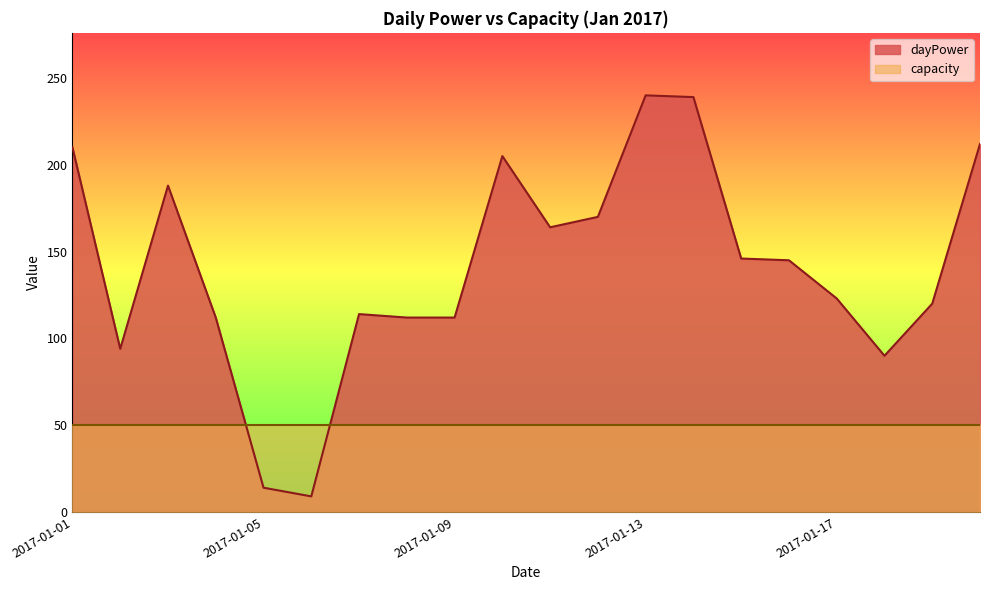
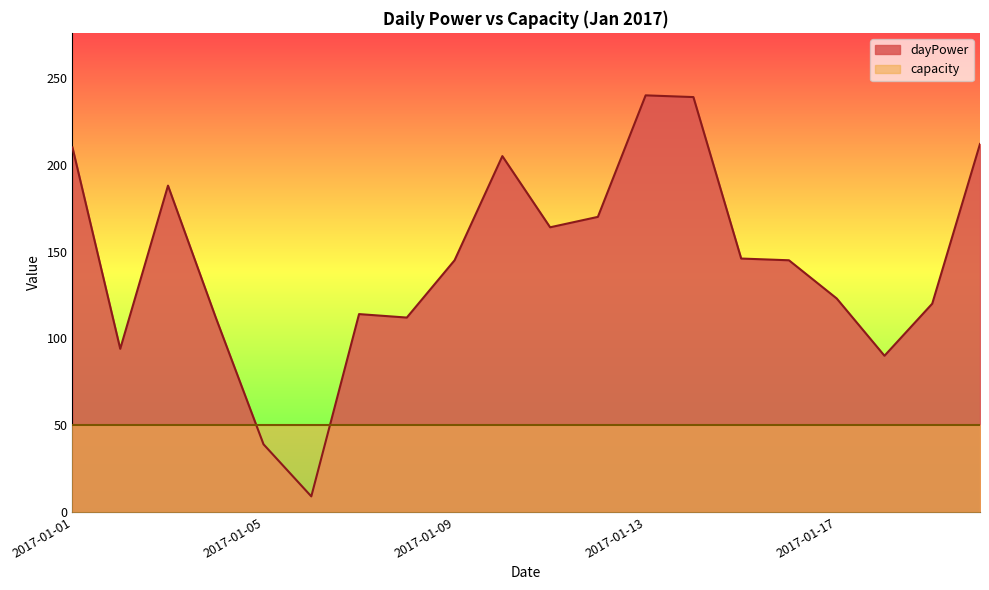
dayPower, 2017-01-05: 14 -> 39
dayPower, 2017-01-09: 112 -> 145
